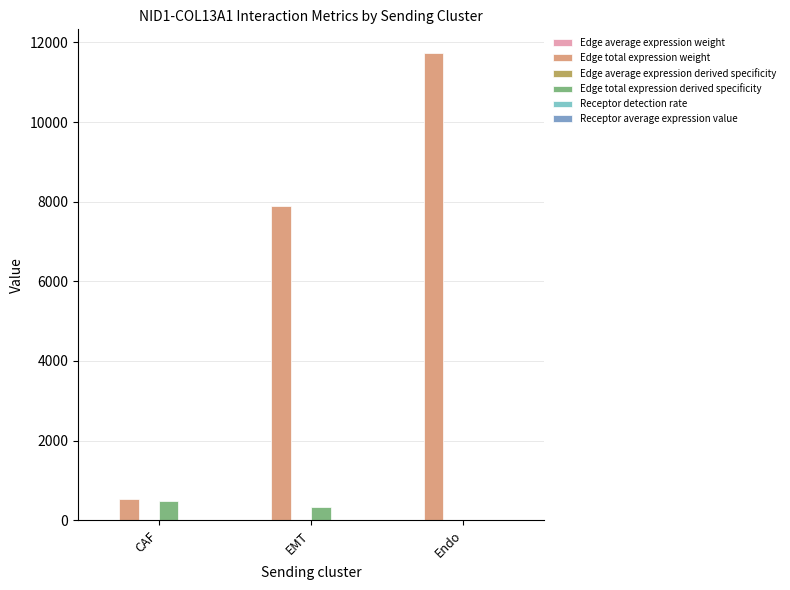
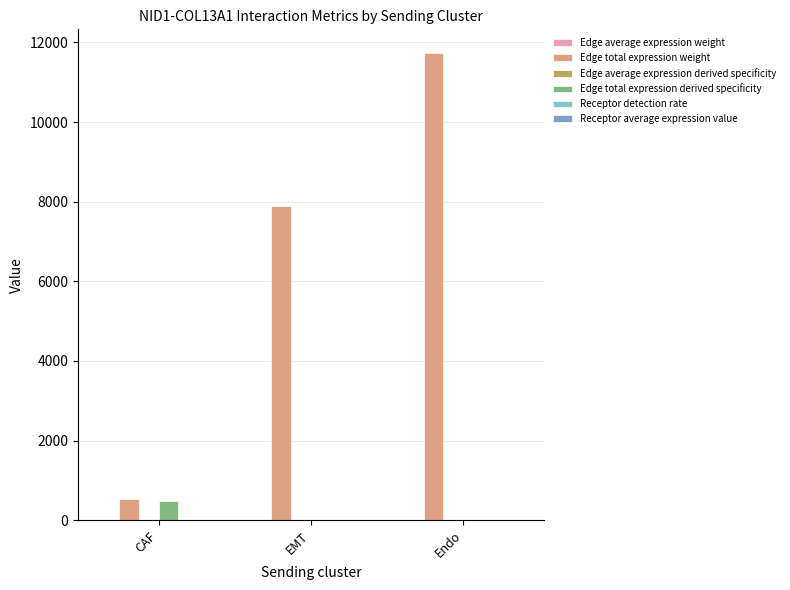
Edge total expression derived specificity, EMT: 300 -> 0
